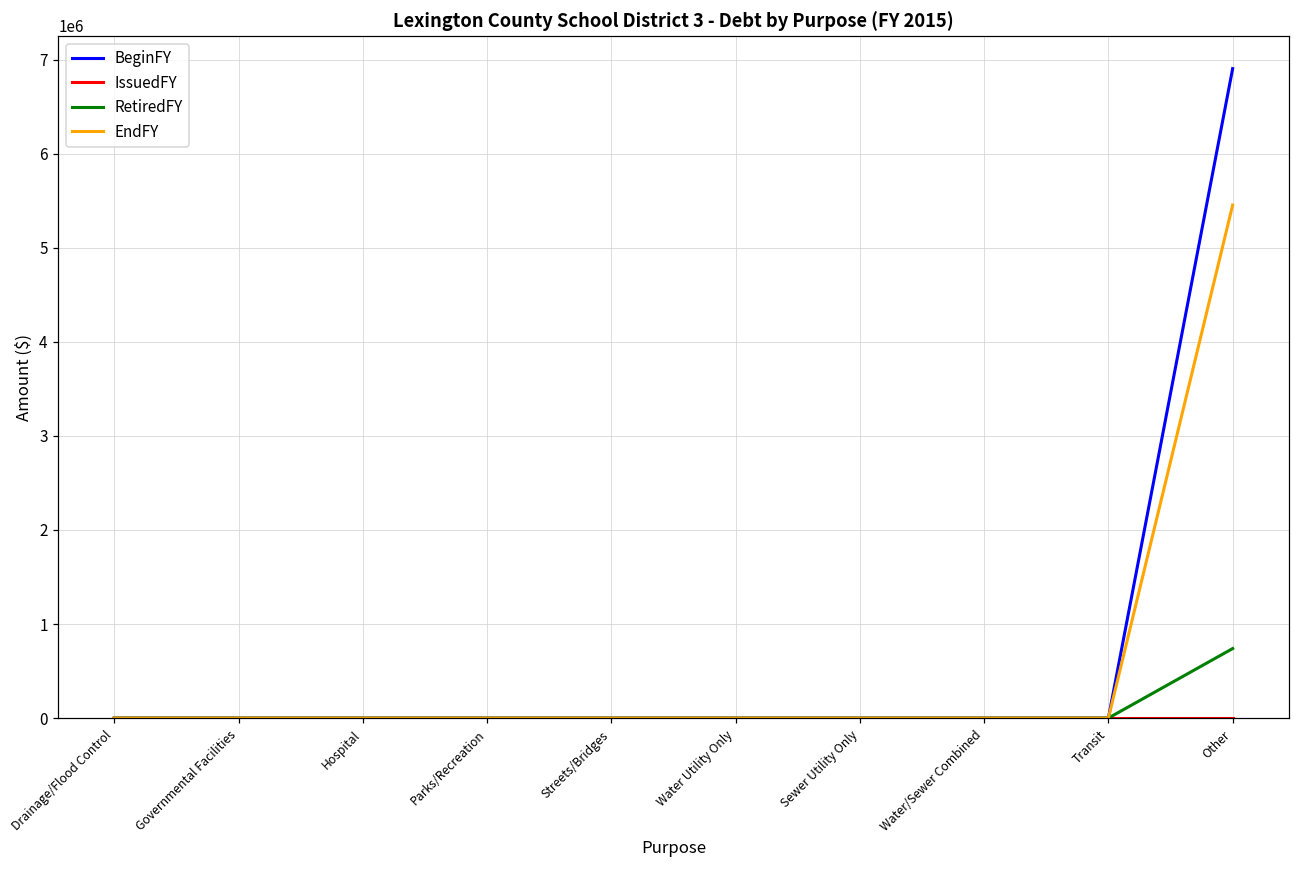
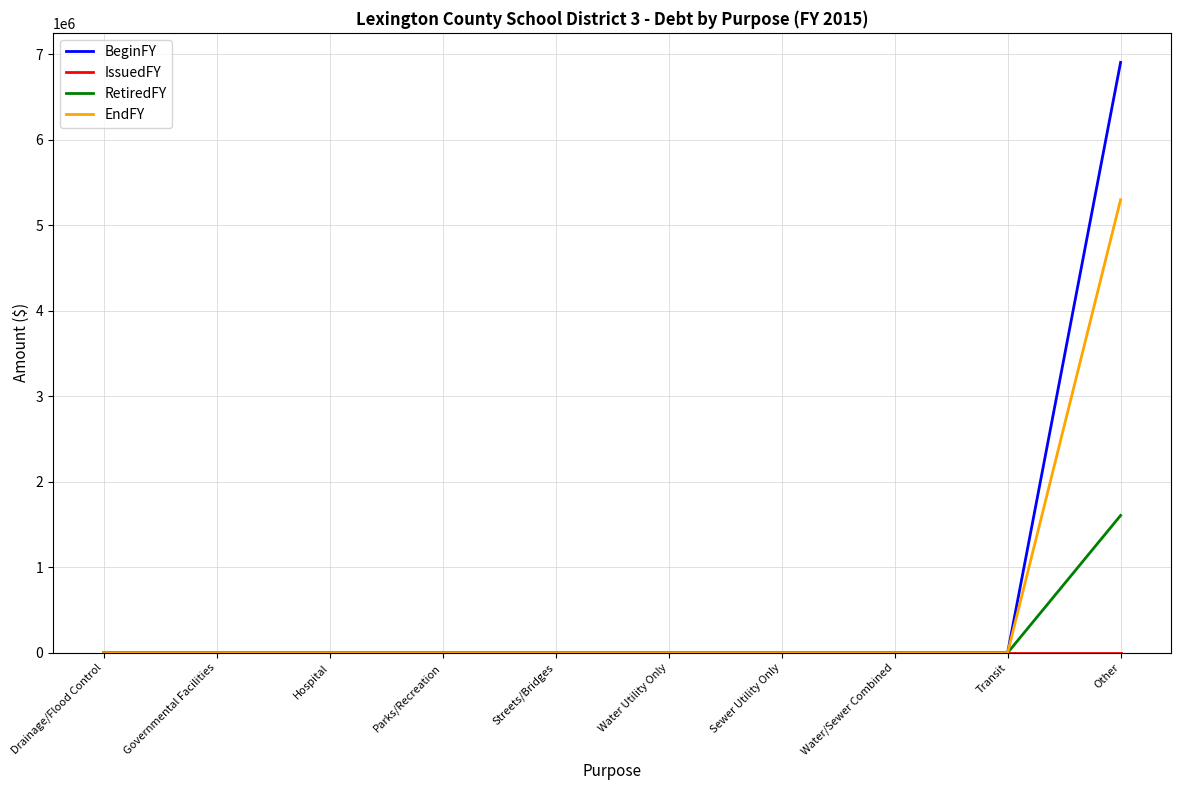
RetiredFY, Other: 700000 -> 1600000
EndFY, Other: 5500000 -> 5300000
